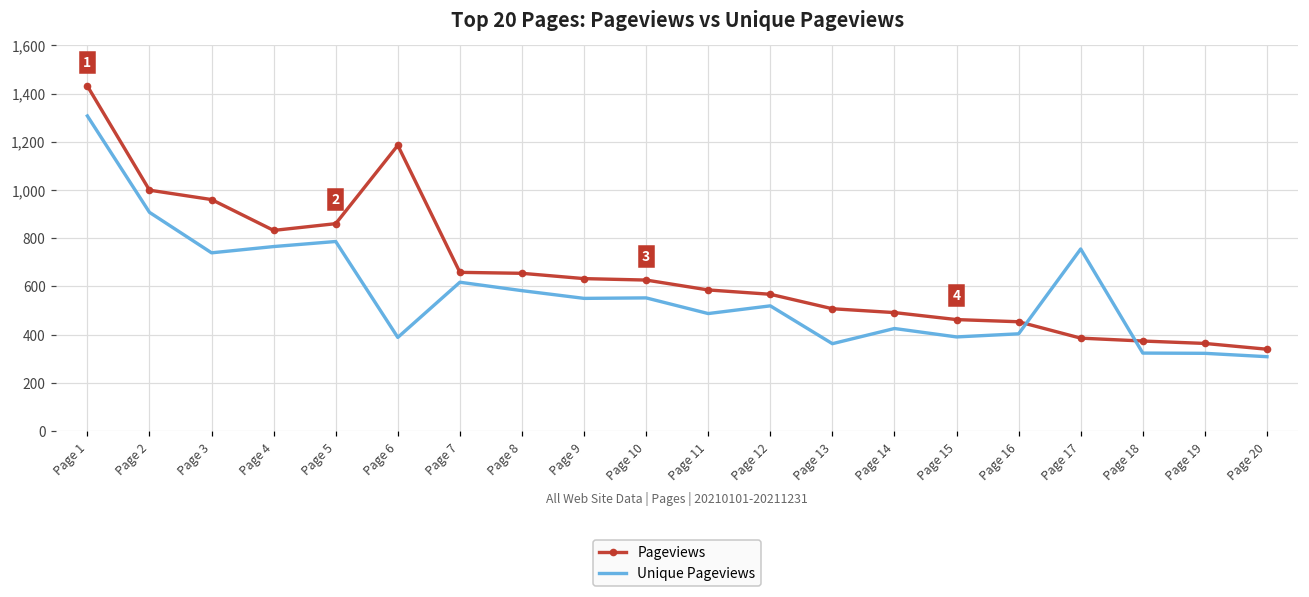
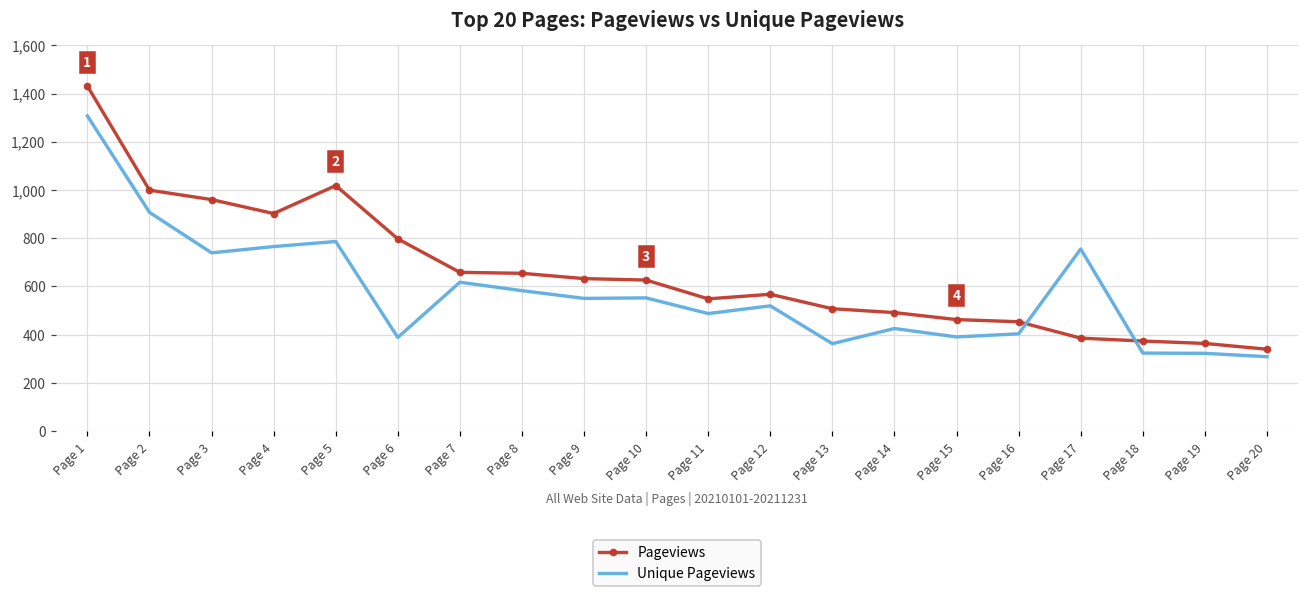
Pageviews, Page 4: 830 -> 900
Pageviews, Page 5: 860 -> 1,020
Pageviews, Page 6: 1,190 -> 800
Pageviews, Page 11: 590 -> 550
